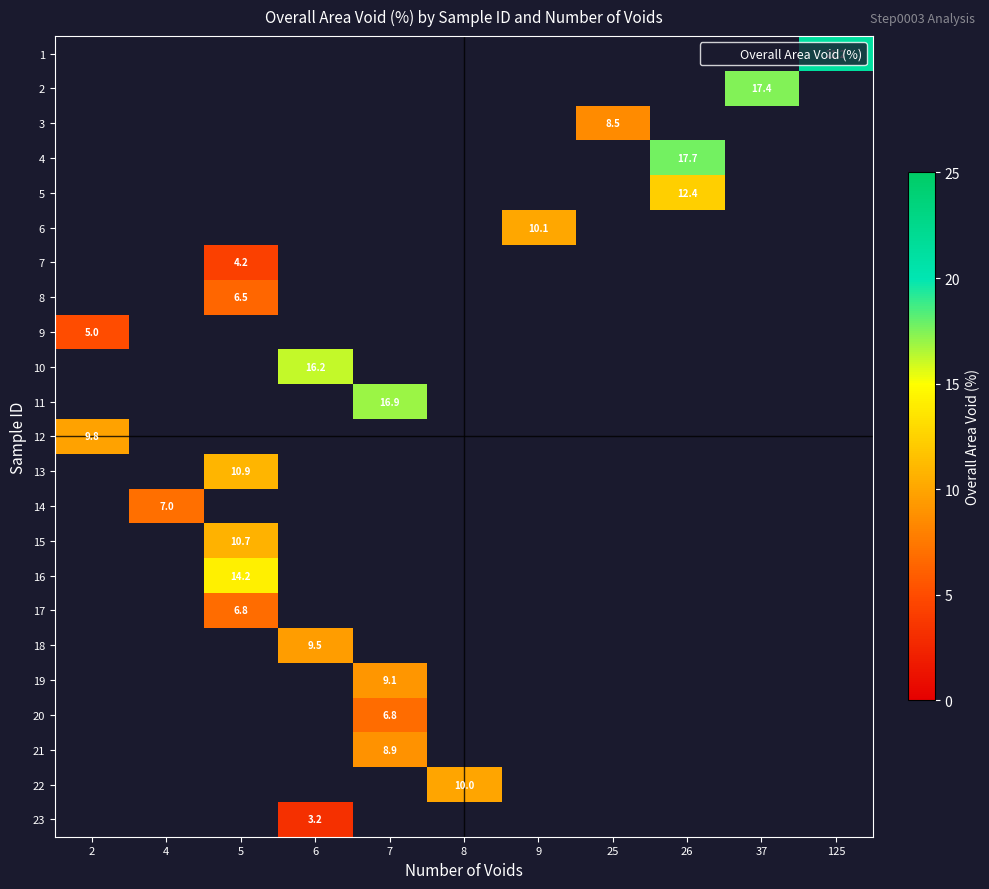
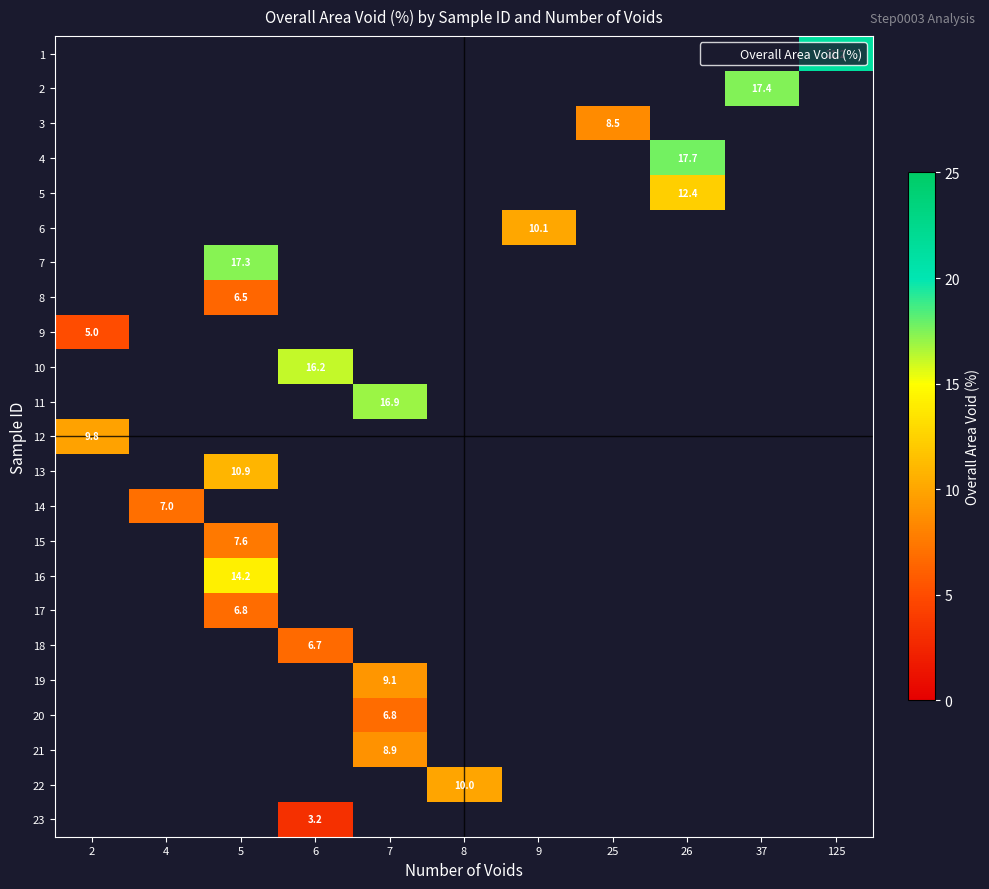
7, 5: 4.2 -> 17.3
15, 5: 10.7 -> 7.6
18, 6: 9.5 -> 6.7
